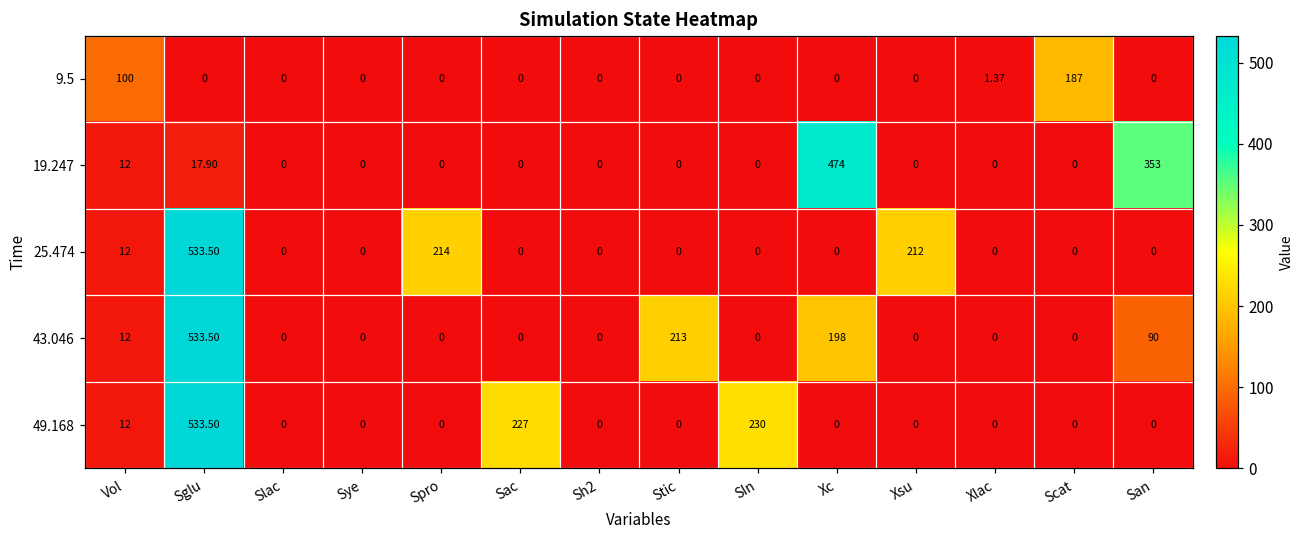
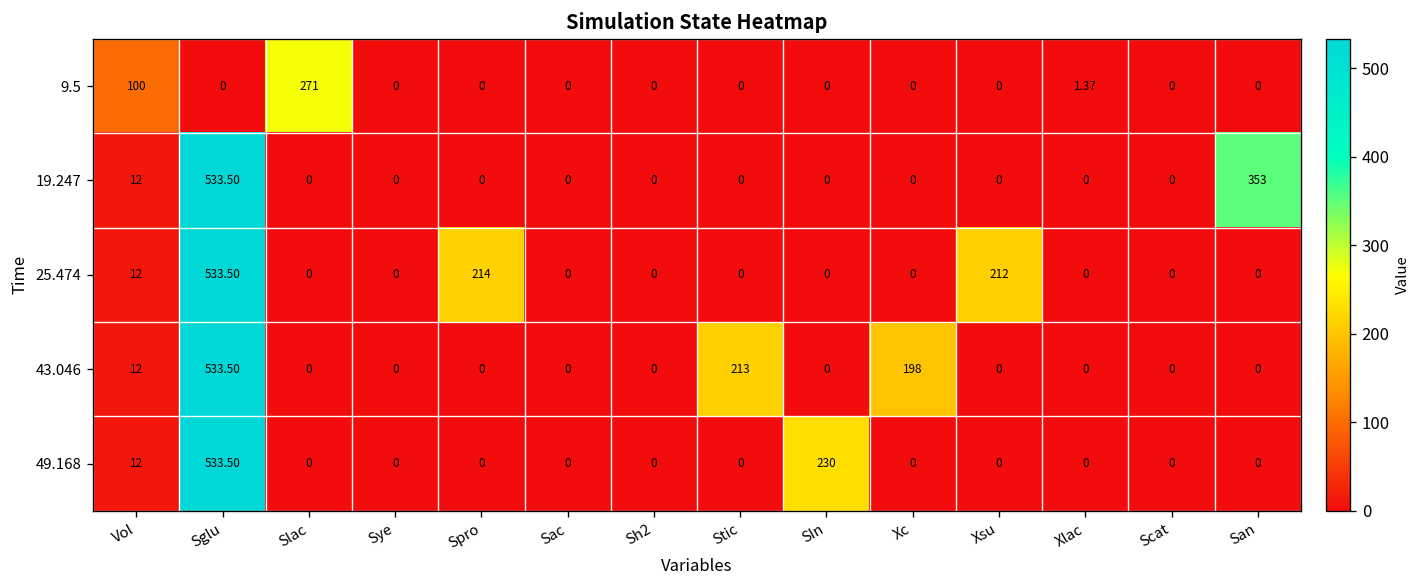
9.5, Slac: 0 -> 271
9.5, Scat: 187 -> 0
19.247, Sglu: 17.90 -> 533.50
19.247, Xc: 474 -> 0
43.046, San: 90 -> 0
49.168, Sac: 227 -> 0
